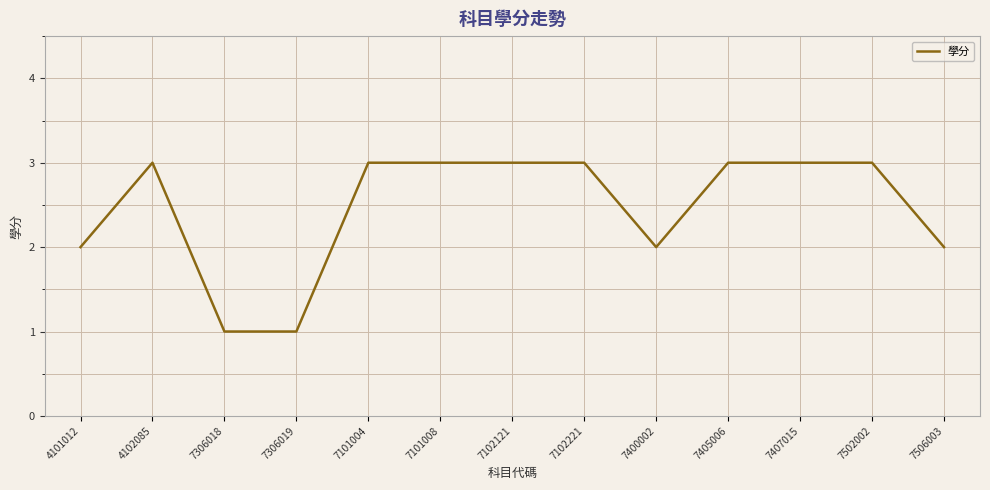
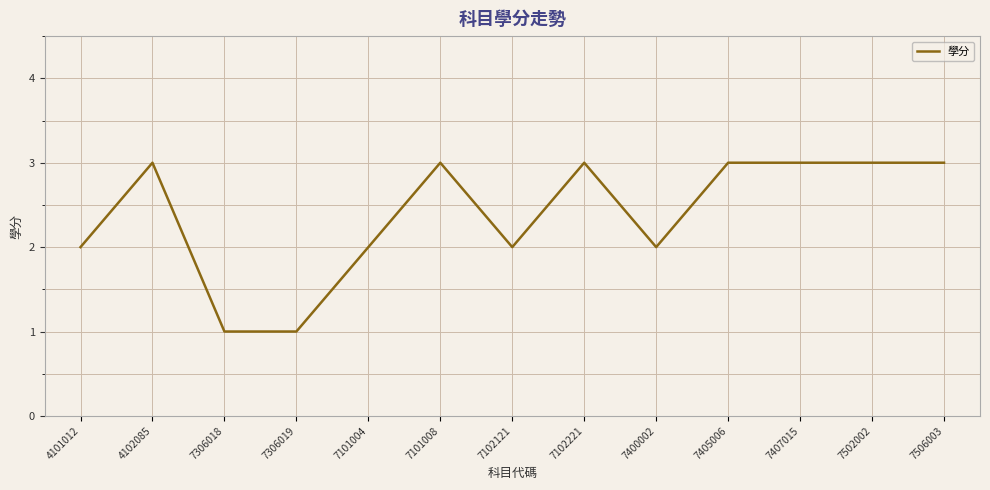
7101004: 3 -> 2
7102121: 3 -> 2
7506003: 2 -> 3
